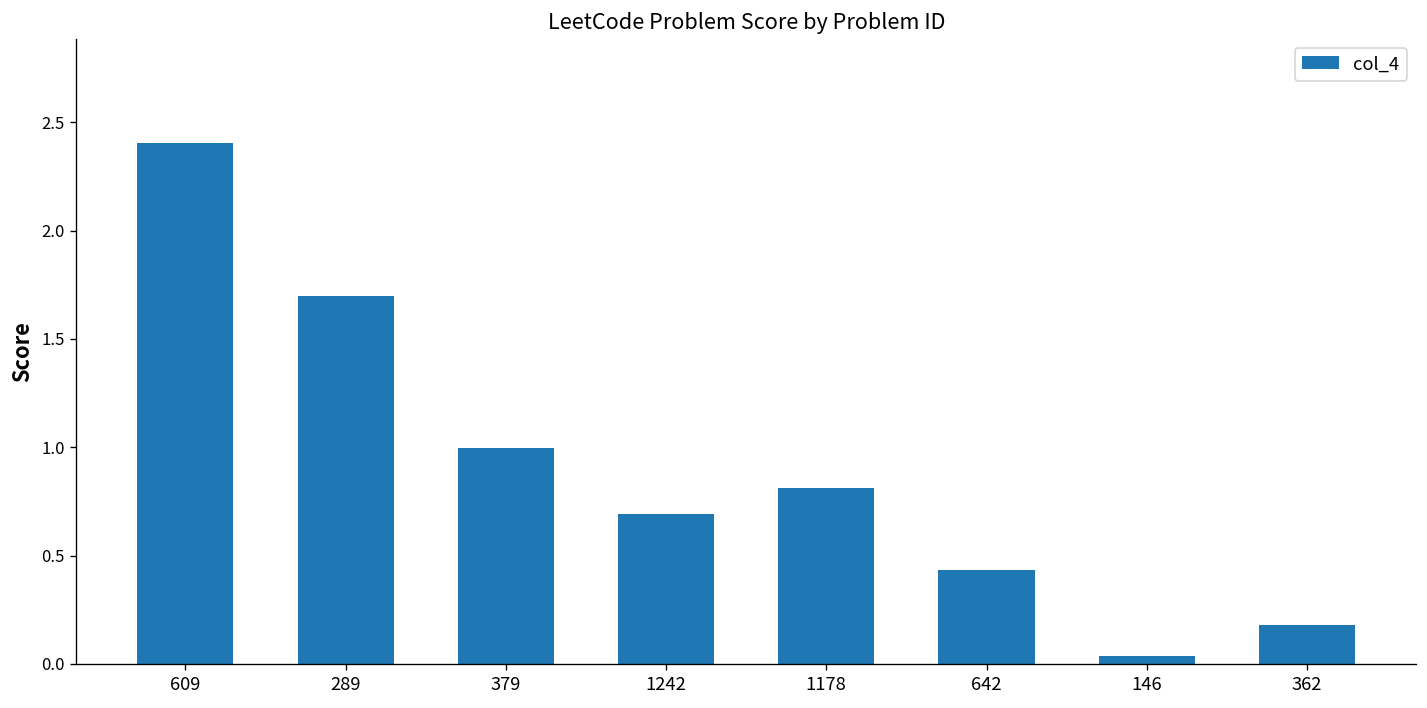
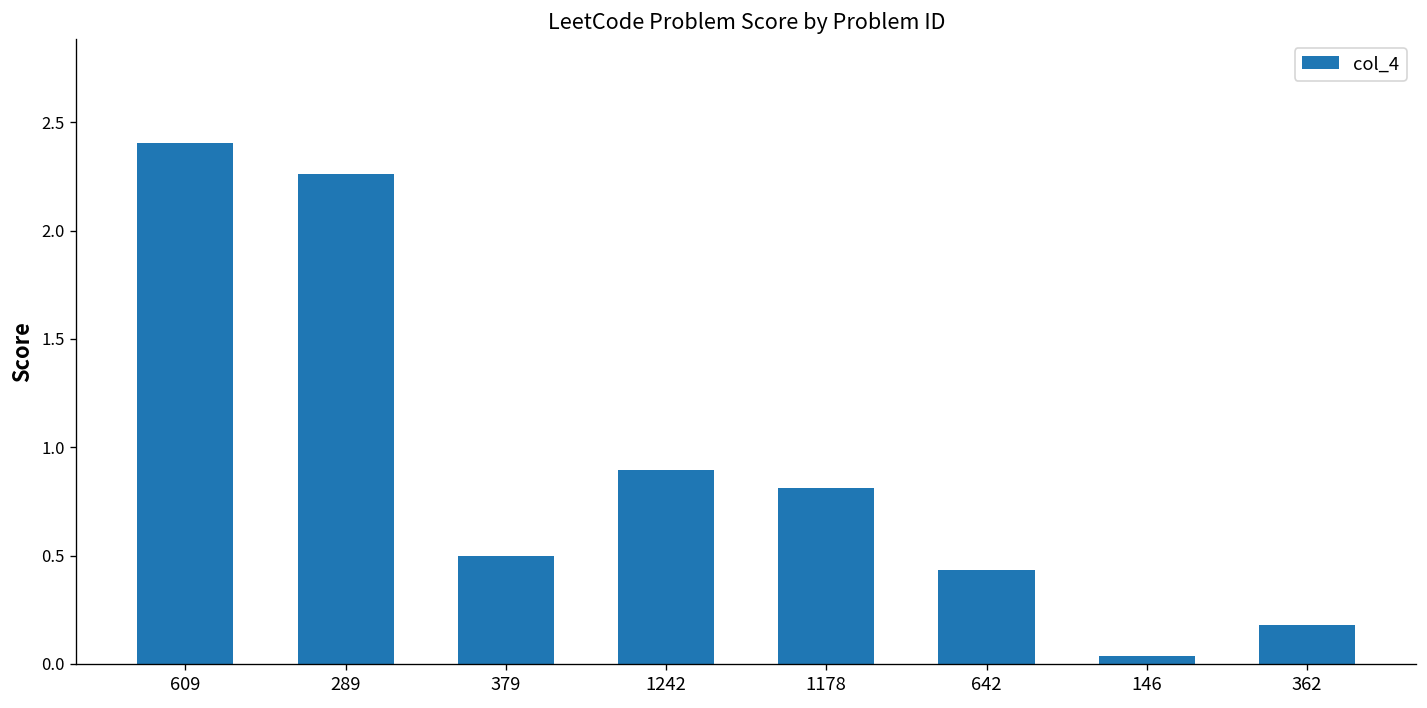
289: 1.70 -> 2.26
379: 1.00 -> 0.50
1242: 0.69 -> 0.90
